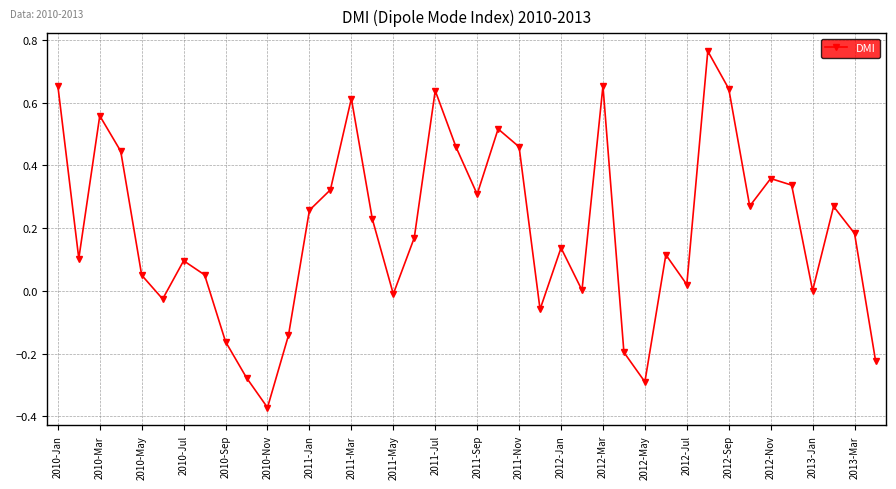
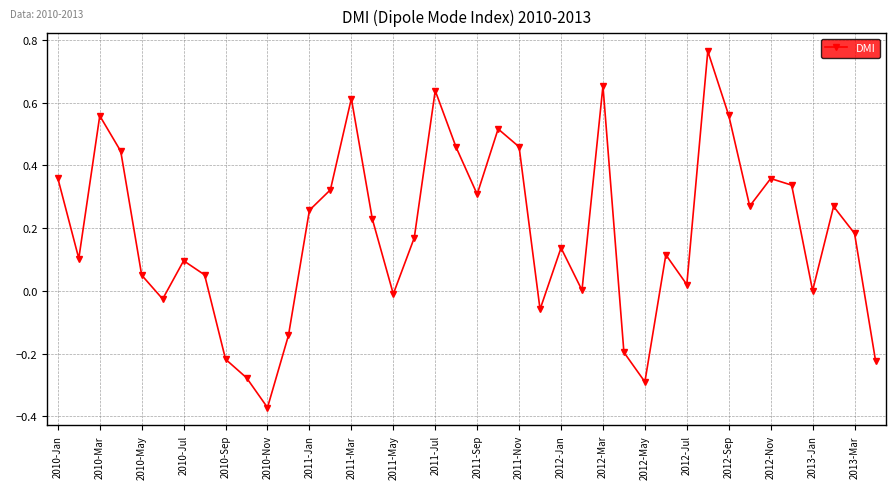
2010-Jan: 0.65 -> 0.36
2010-Sep: -0.16 -> -0.22
2012-Sep: 0.64 -> 0.56
